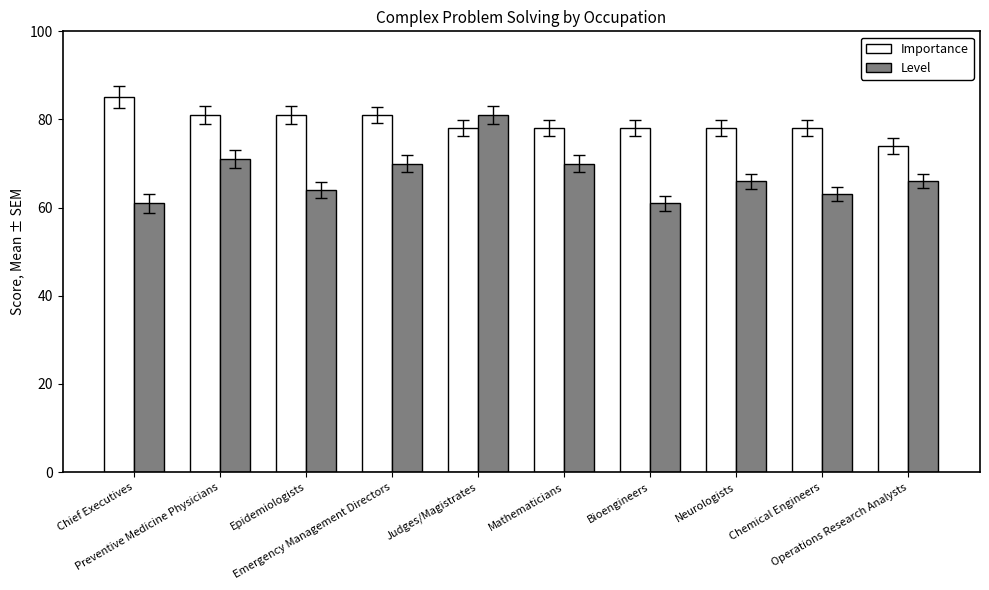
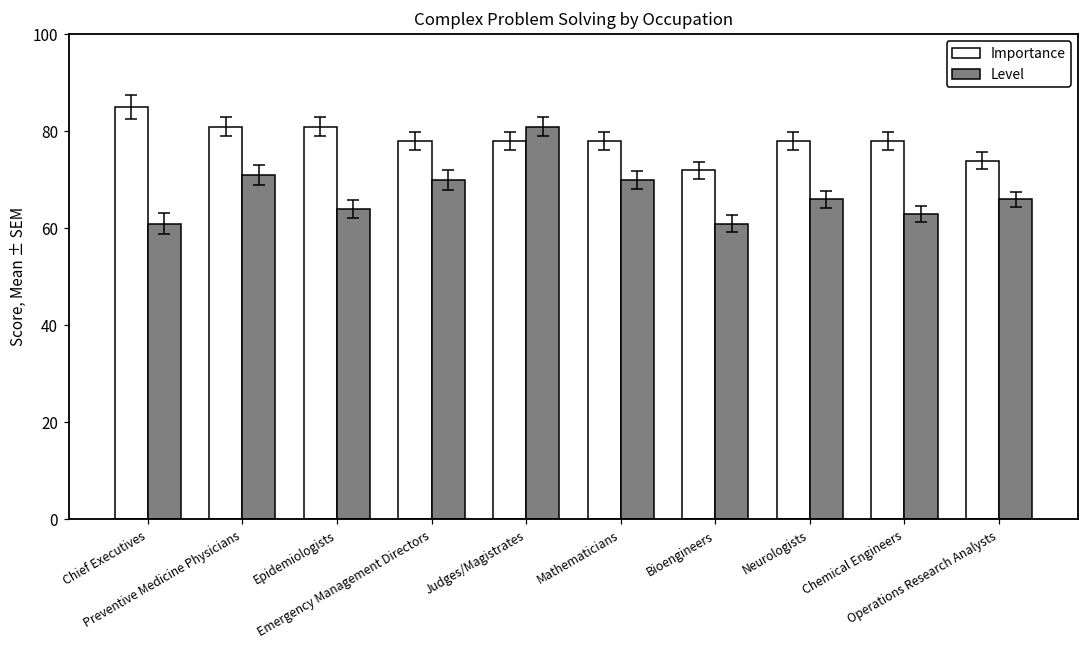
Importance, Emergency Management Directors: 81 -> 78
Importance, Bioengineers: 78 -> 72
